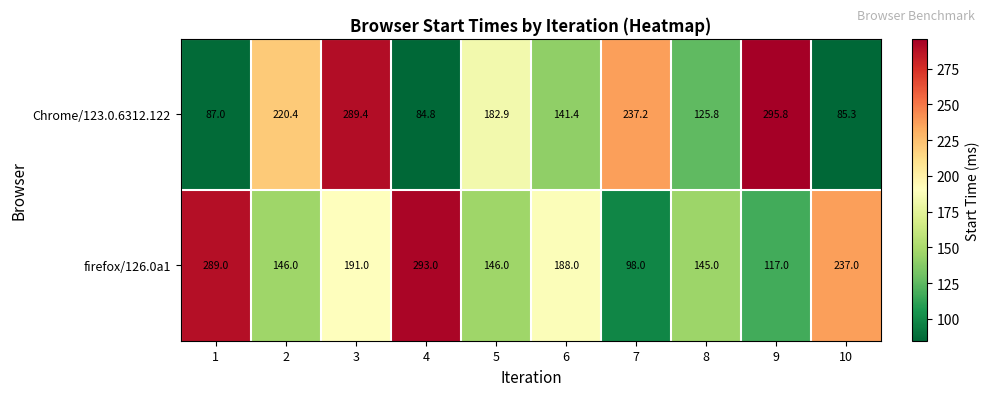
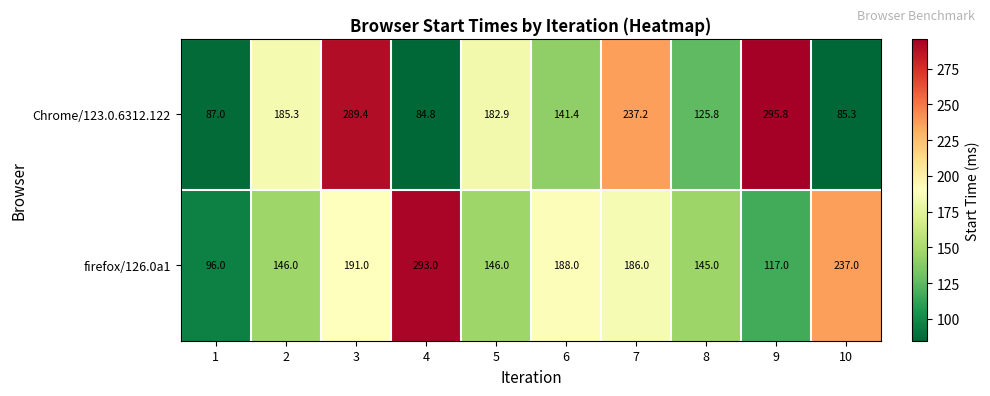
Chrome/123.0.6312.122, 2: 220.4 -> 185.3
firefox/126.0a1, 1: 289.0 -> 96.0
firefox/126.0a1, 7: 98.0 -> 186.0
